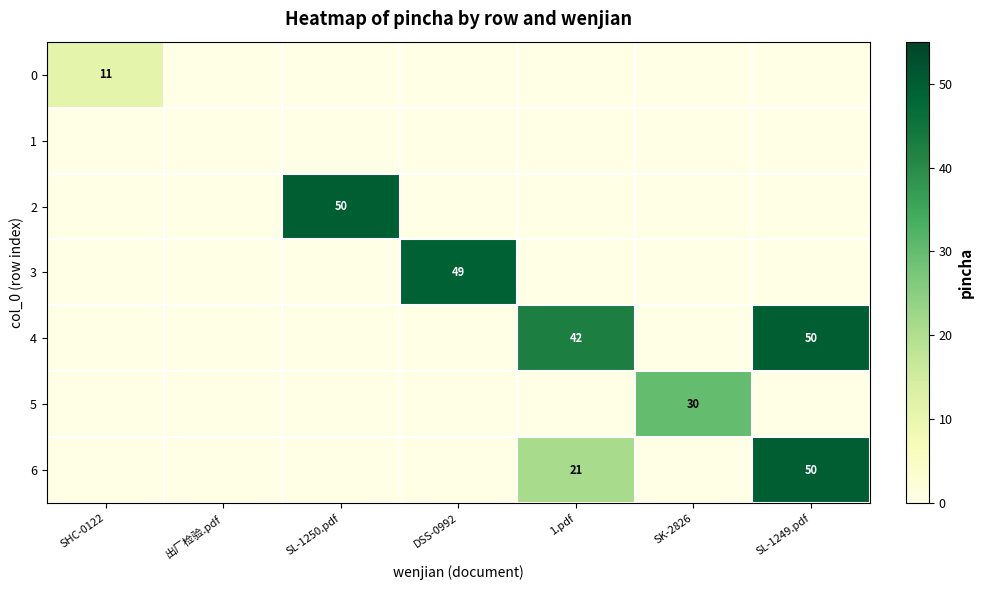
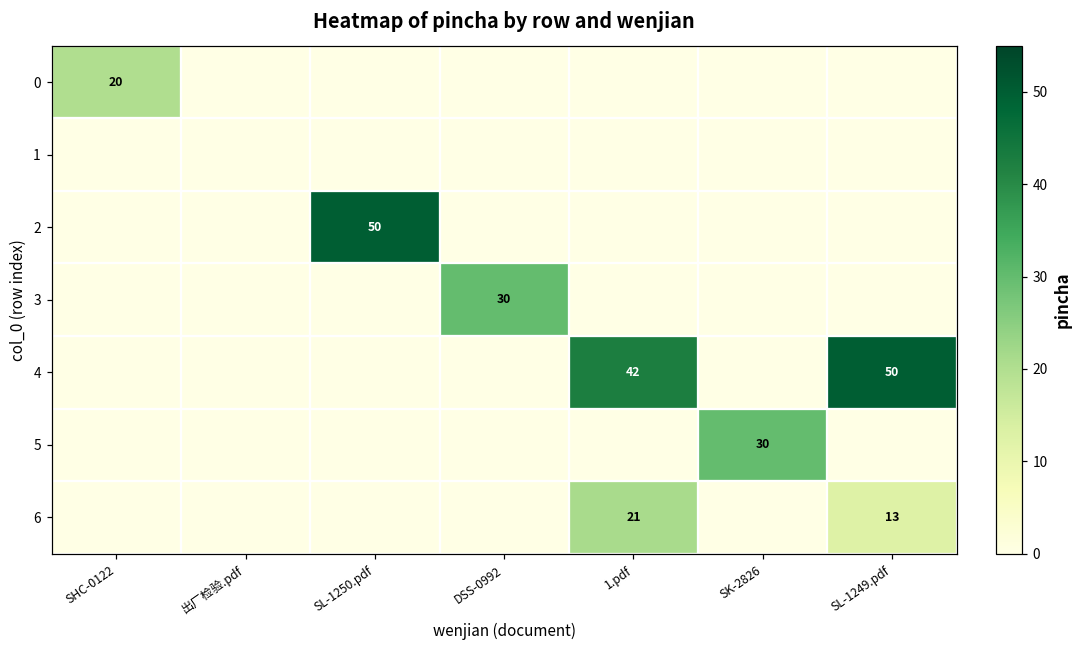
0, SHC-0122: 11 -> 20
3, DSS-0992: 49 -> 30
6, SL-1249.pdf: 50 -> 13
